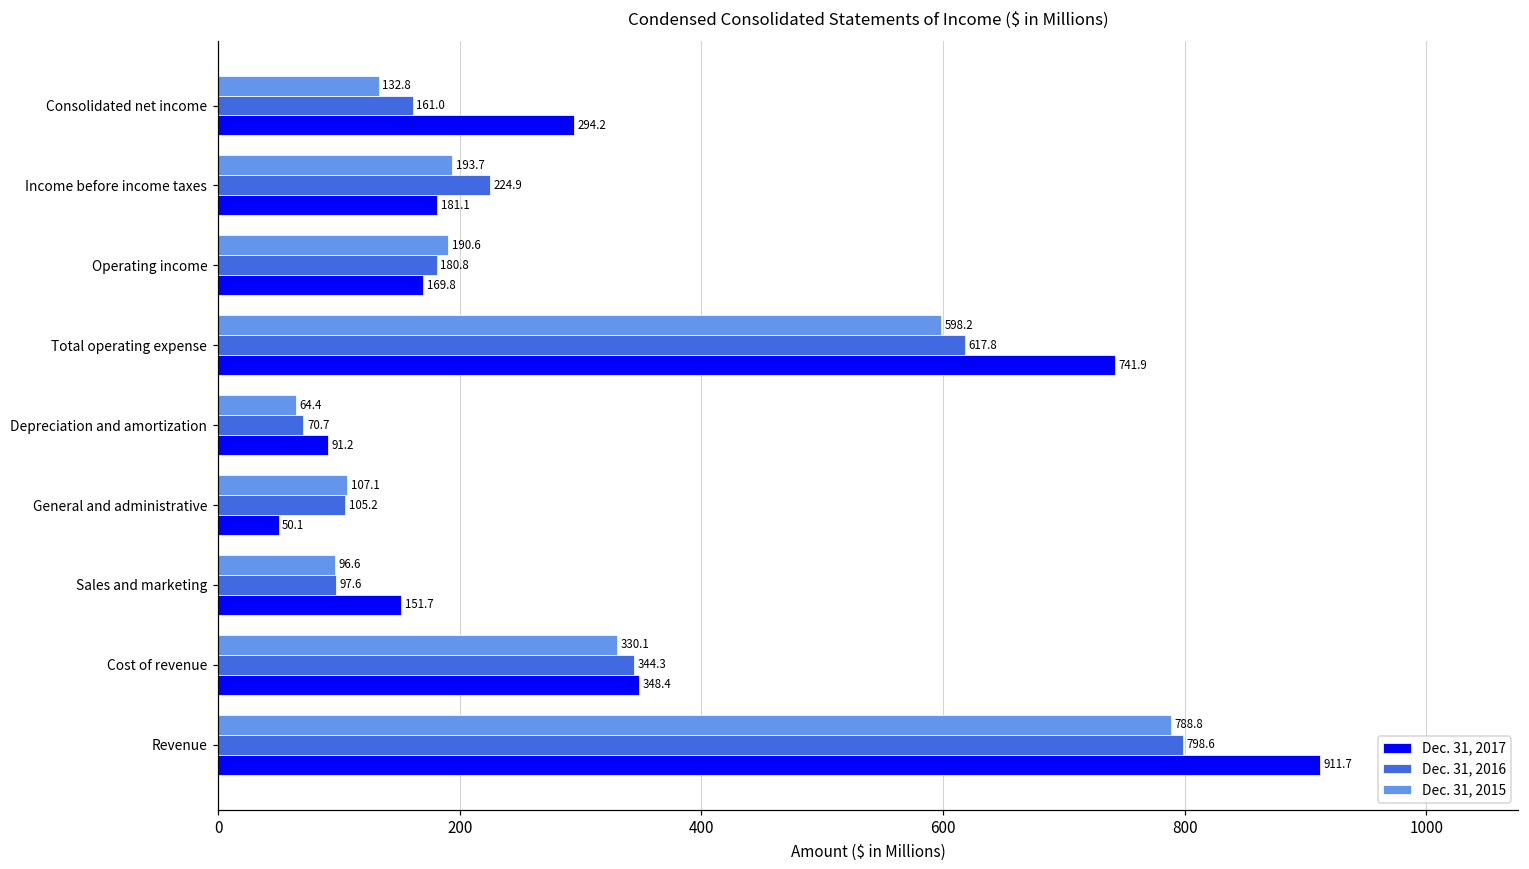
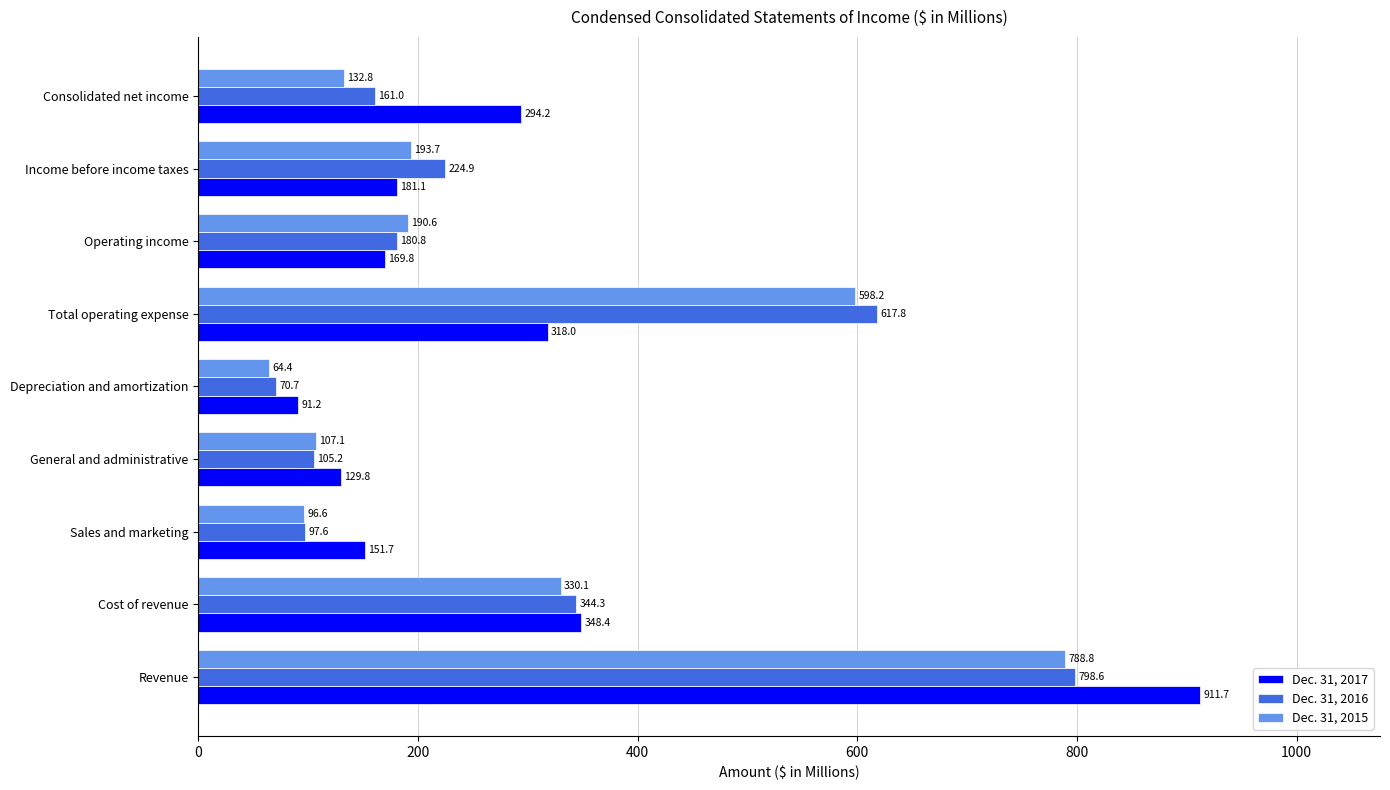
Dec. 31, 2017, Total operating expense: 741.9 -> 318.0
Dec. 31, 2017, General and administrative: 50.1 -> 129.8
